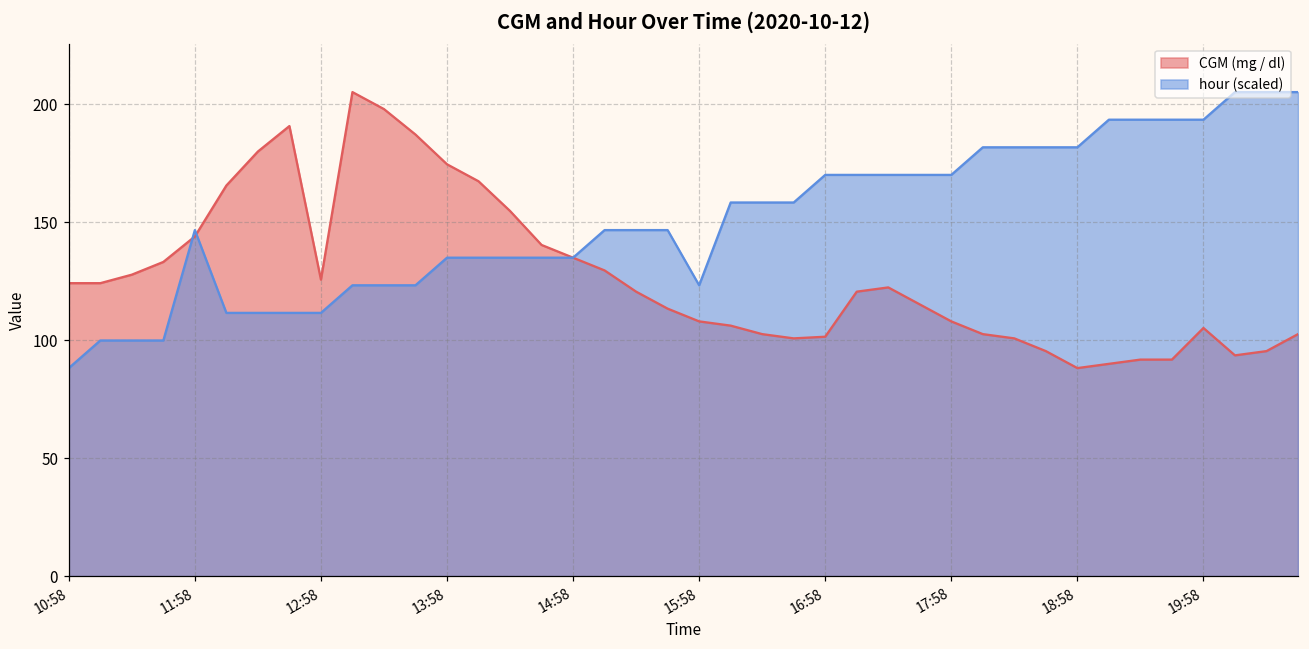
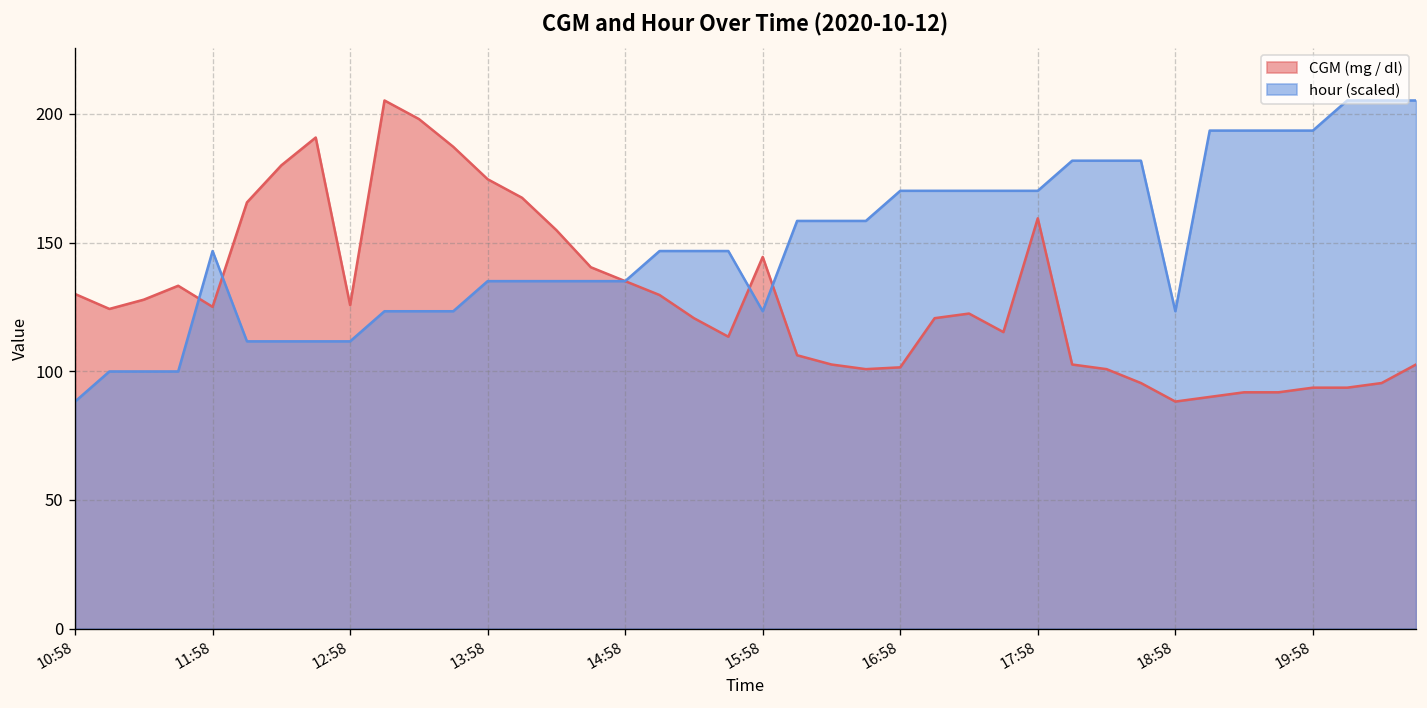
CGM (mg / dl), 10:58: 124 -> 130
CGM (mg / dl), 11:58: 144 -> 125
CGM (mg / dl), 15:58: 108 -> 144
CGM (mg / dl), 17:58: 108 -> 159
hour (scaled), 18:58: 182 -> 123
CGM (mg / dl), 19:58: 105 -> 94
